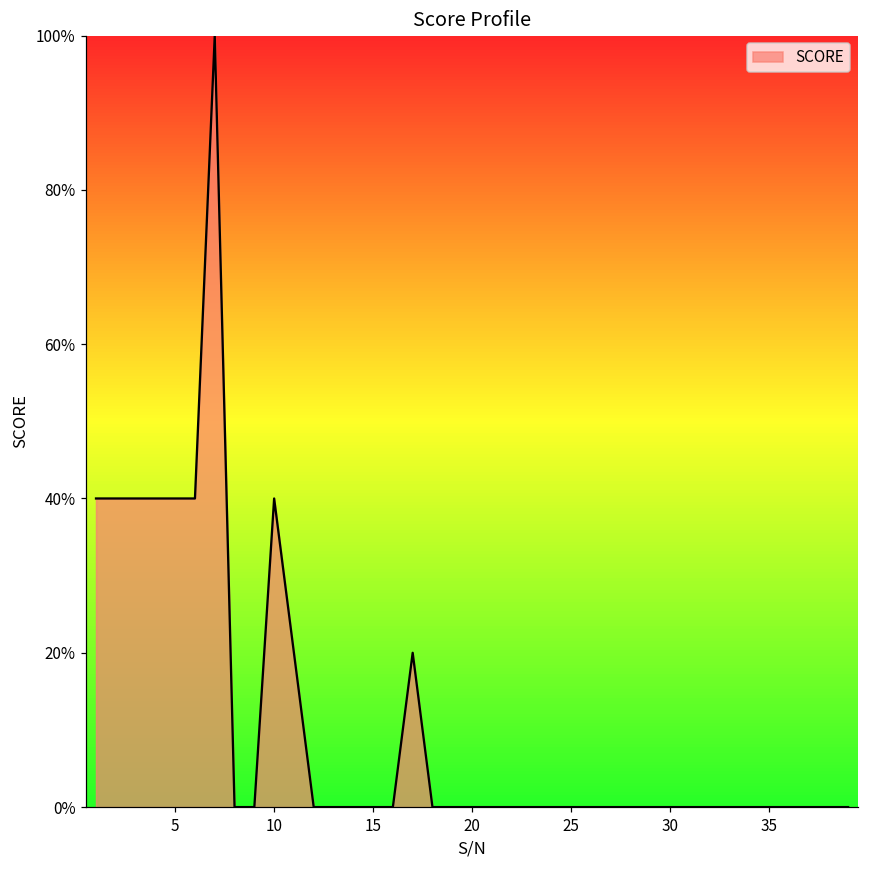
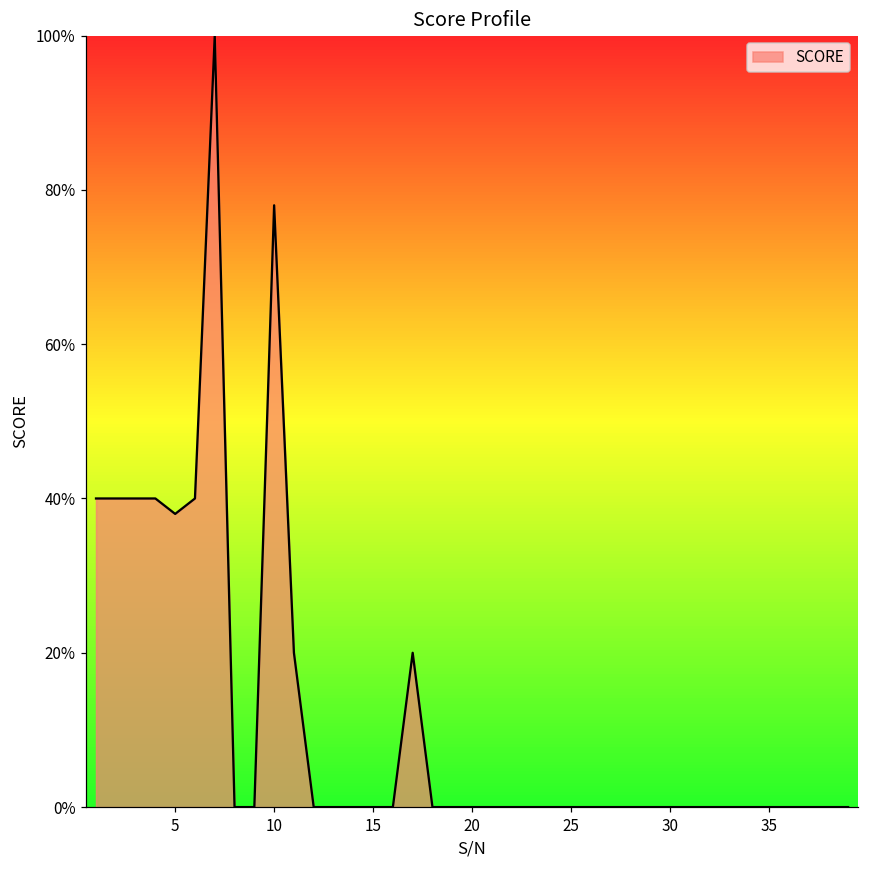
5: 40% -> 38%
10: 40% -> 78%
